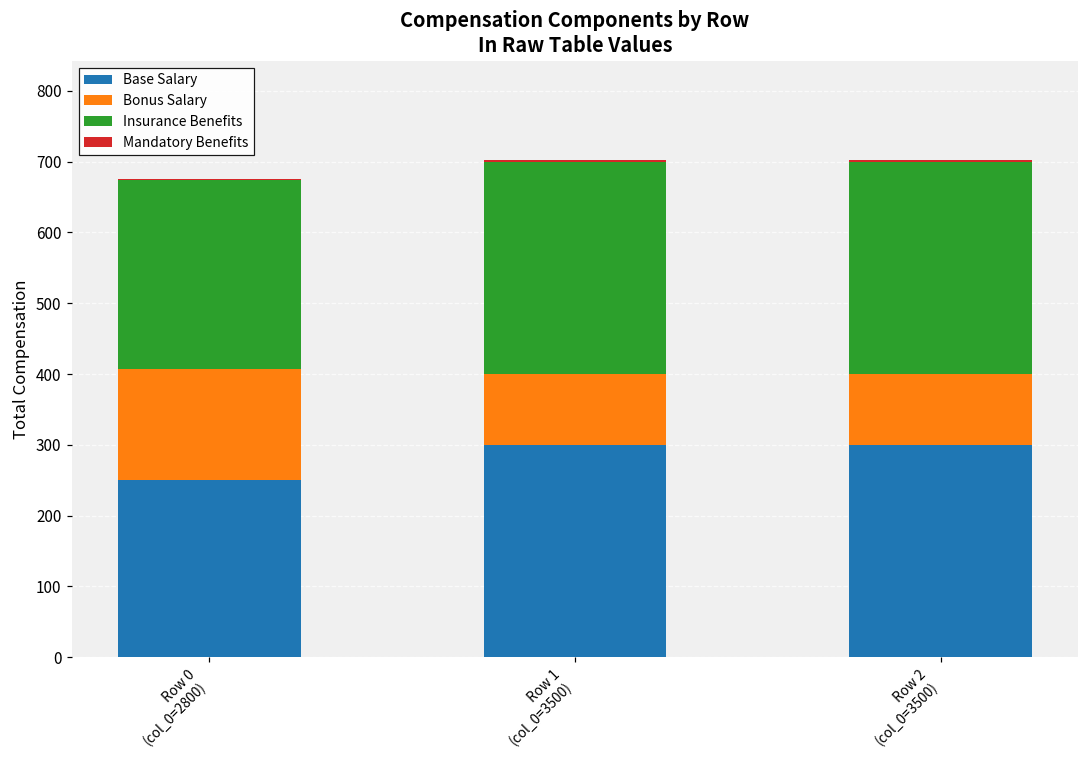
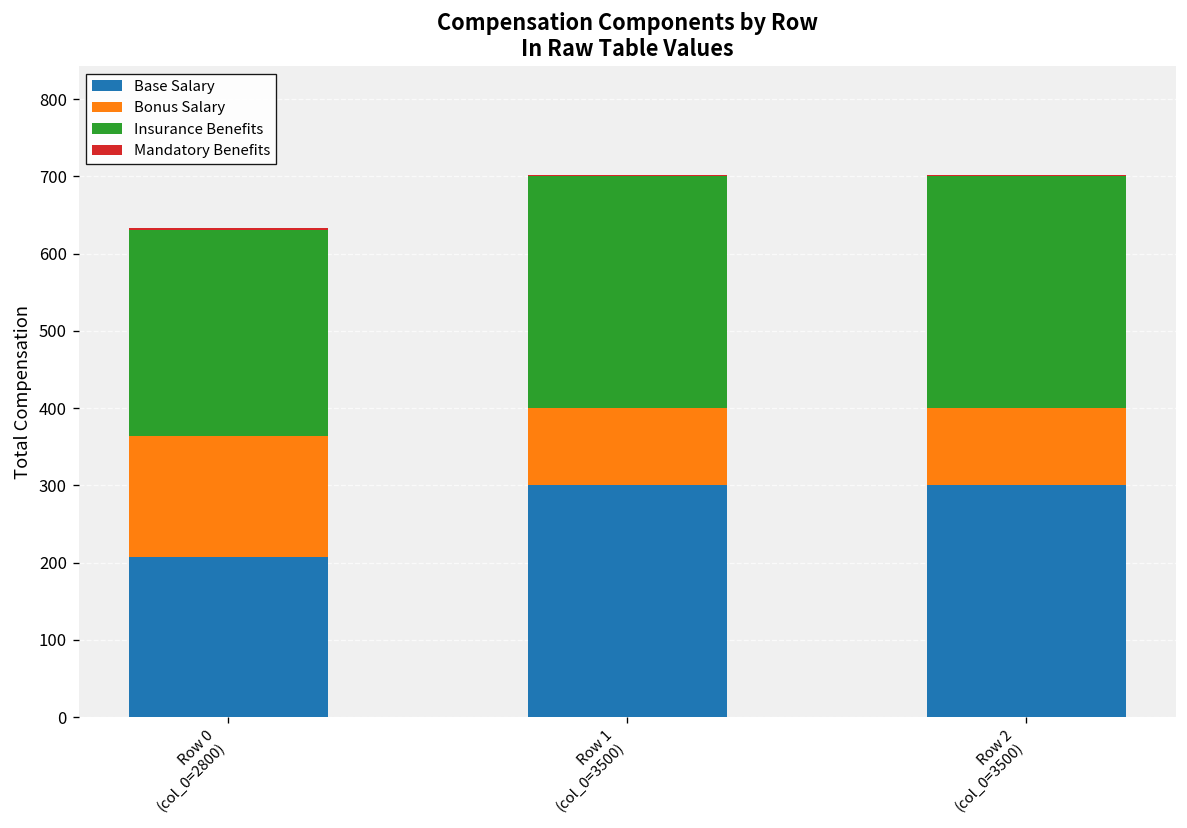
Base Salary, Row 0 (col_0=2800): 250 -> 210
